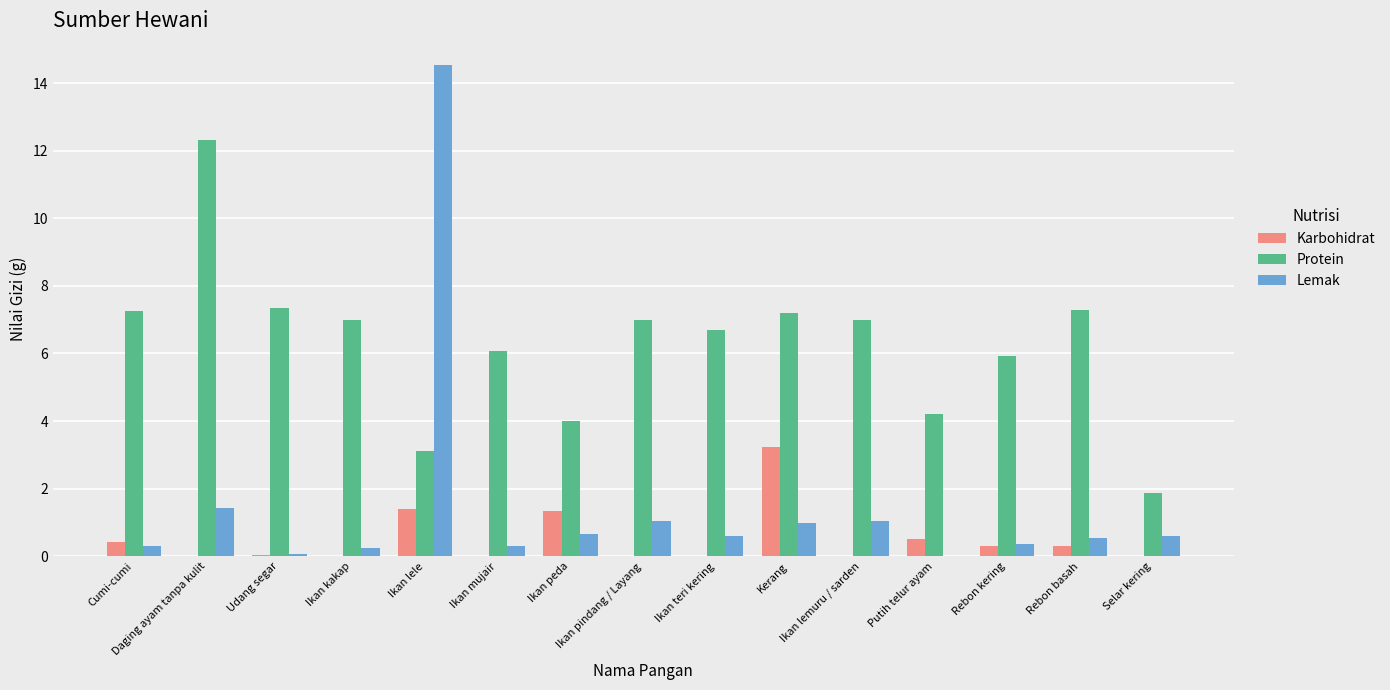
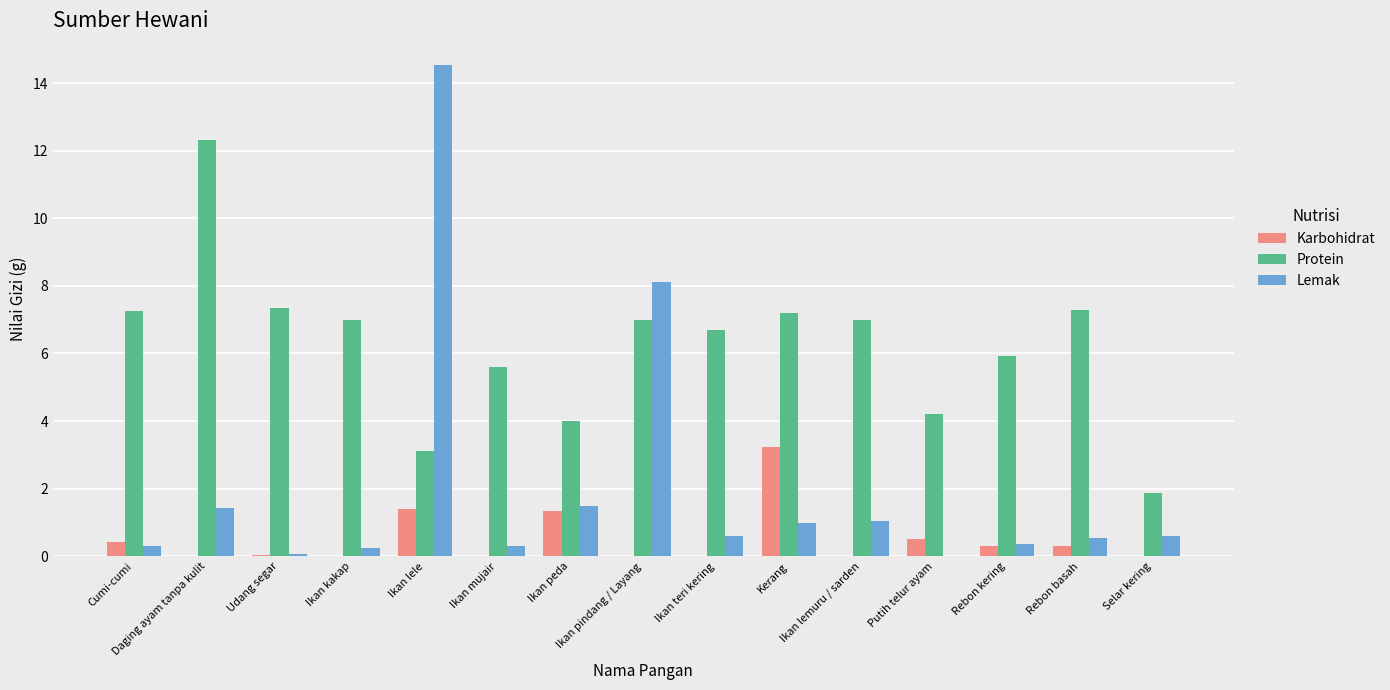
Protein, Ikan mujair: 6.1 -> 5.6
Lemak, Ikan peda: 0.7 -> 1.5
Lemak, Ikan pindang / Layang: 1.1 -> 8.1
